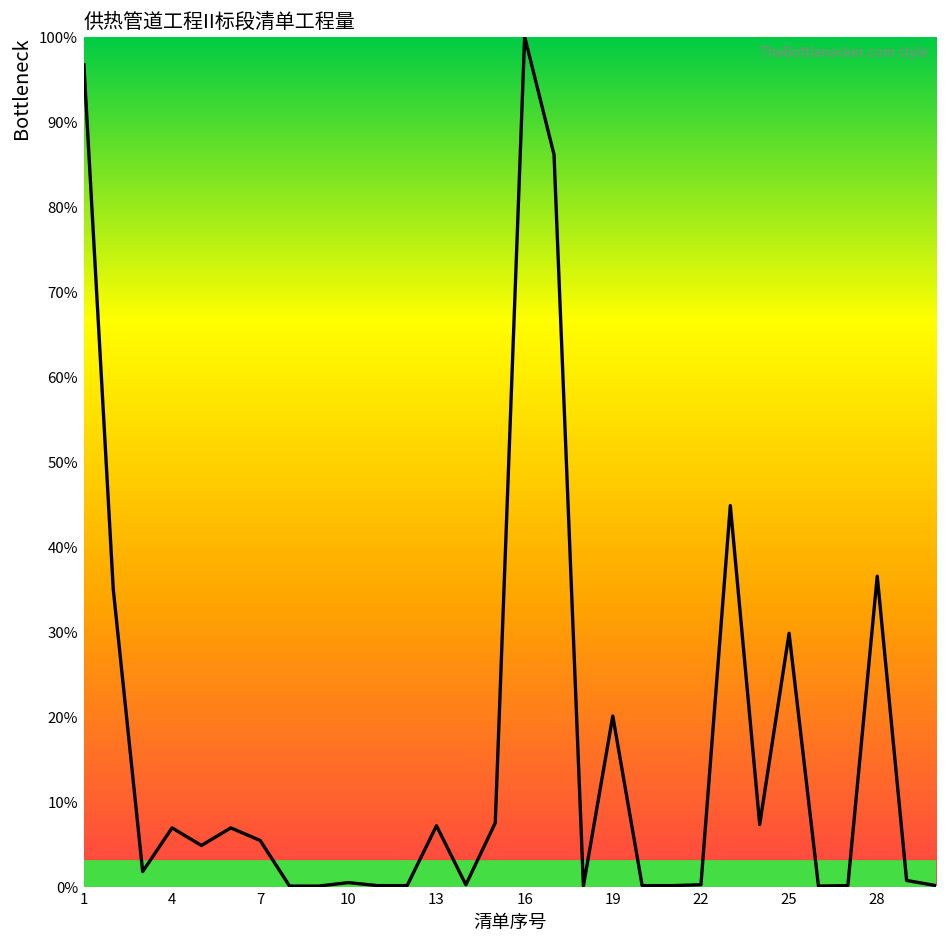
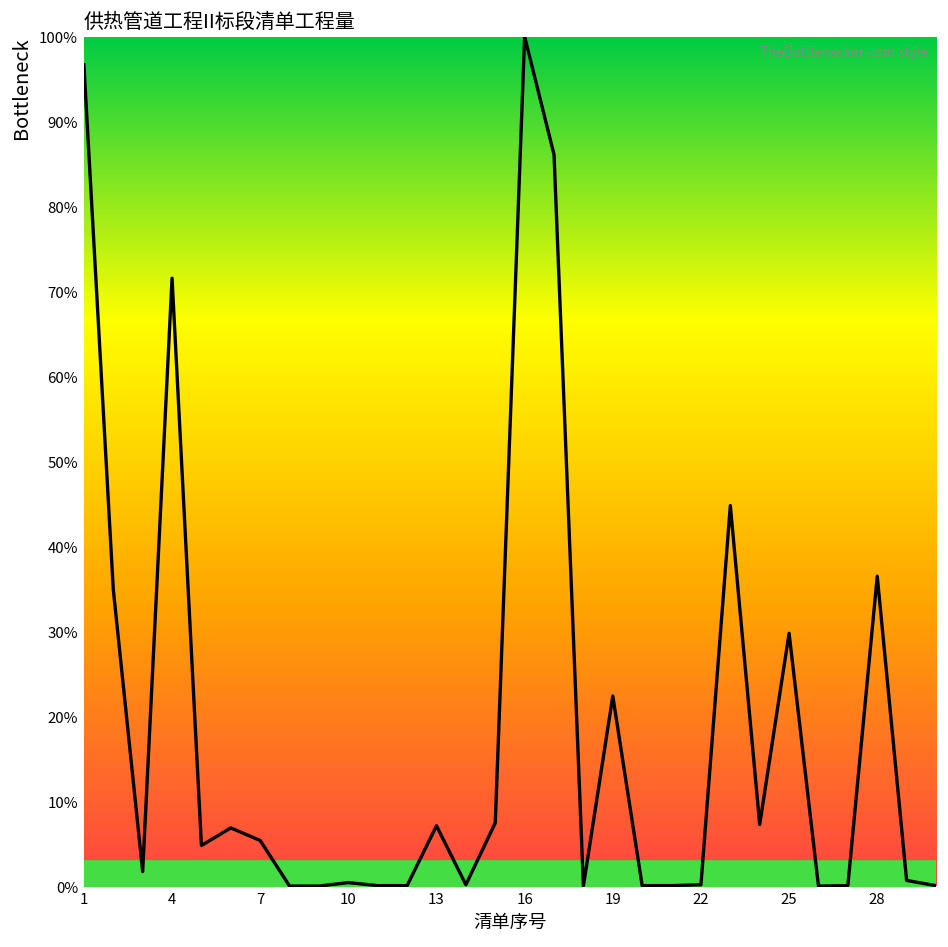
4: 7% -> 72%
19: 20% -> 22%
